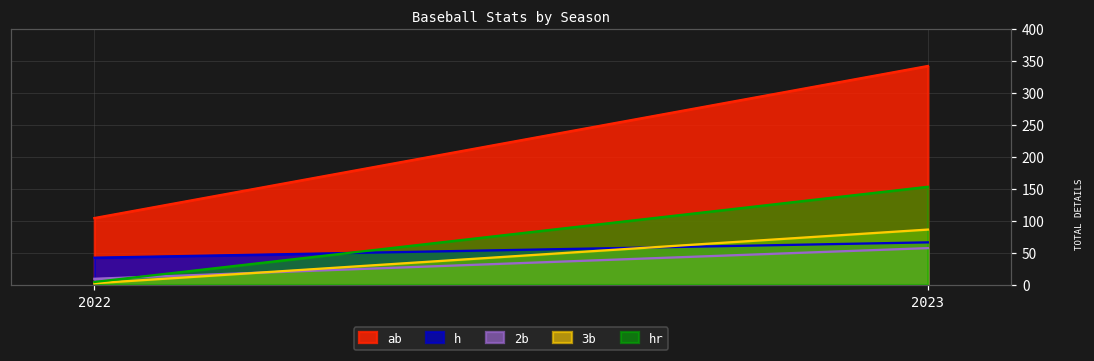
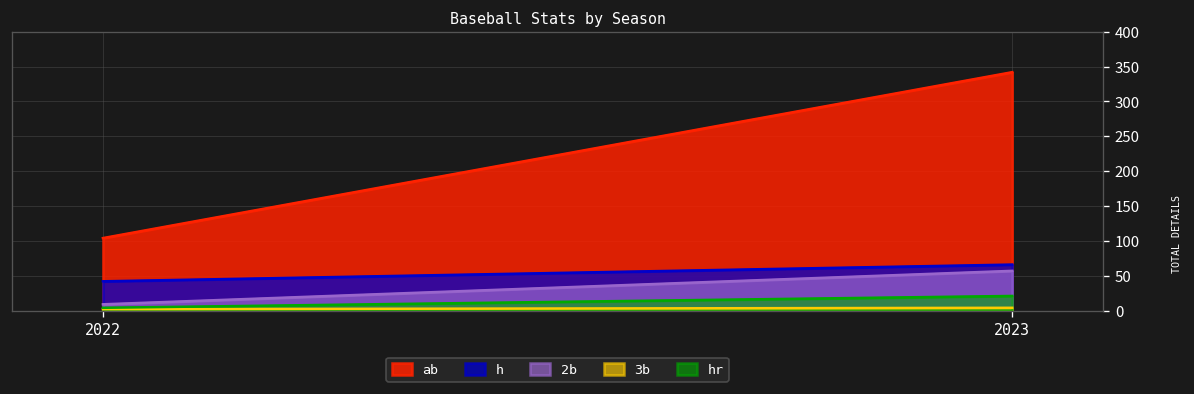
3b, 2023: 90 -> 0
hr, 2023: 150 -> 20
